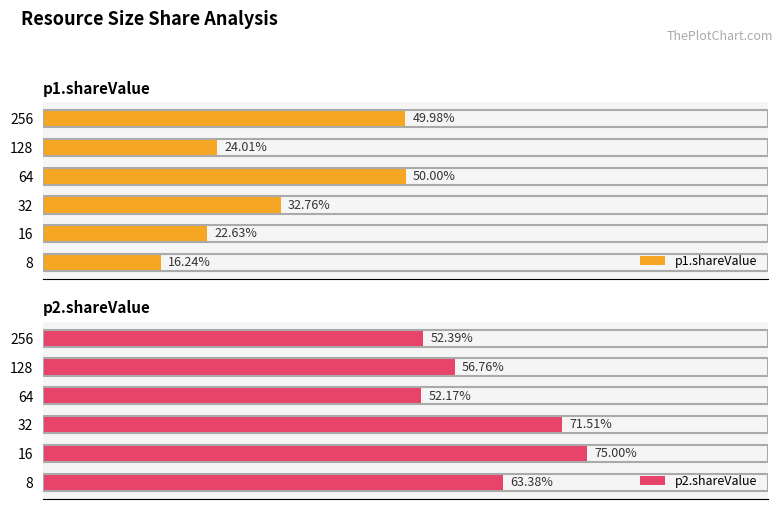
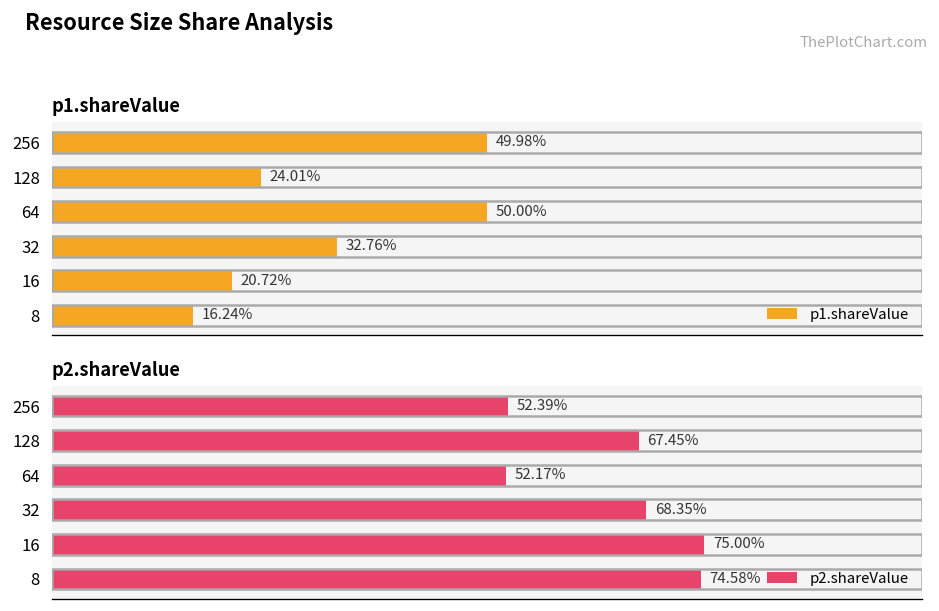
p1.shareValue, 16: 22.63% -> 20.72%
p2.shareValue, 128: 56.76% -> 67.45%
p2.shareValue, 32: 71.51% -> 68.35%
p2.shareValue, 8: 63.38% -> 74.58%
